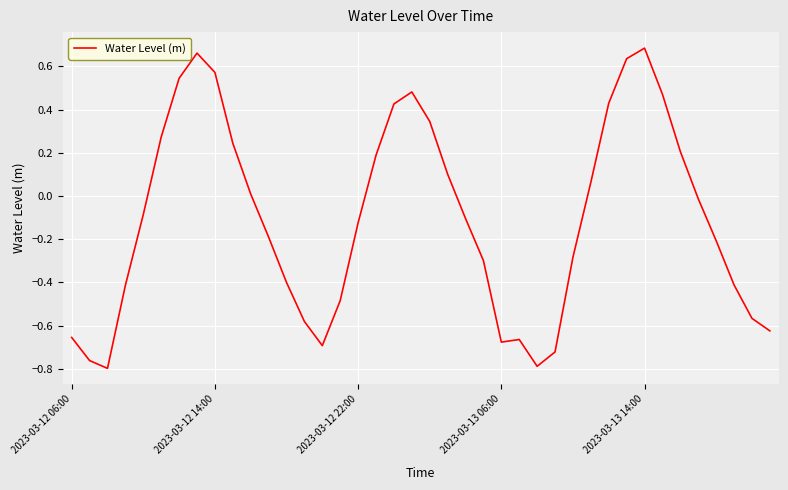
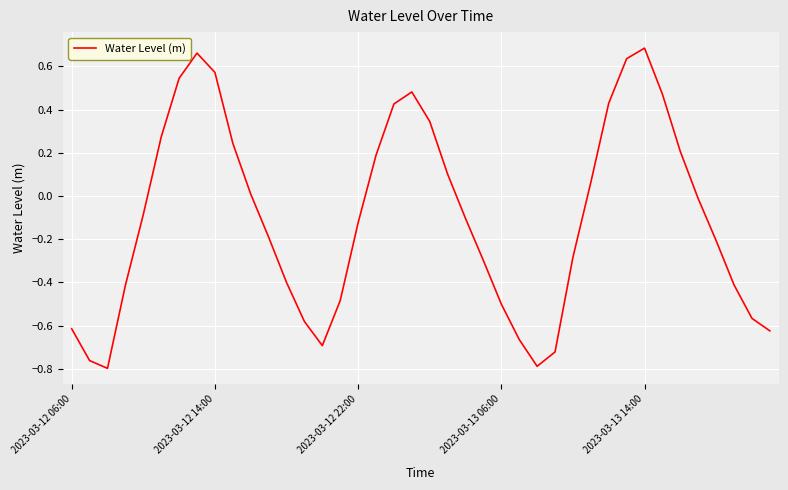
2023-03-12 06:00: -0.65 -> -0.61
2023-03-13 06:00: -0.68 -> -0.50
